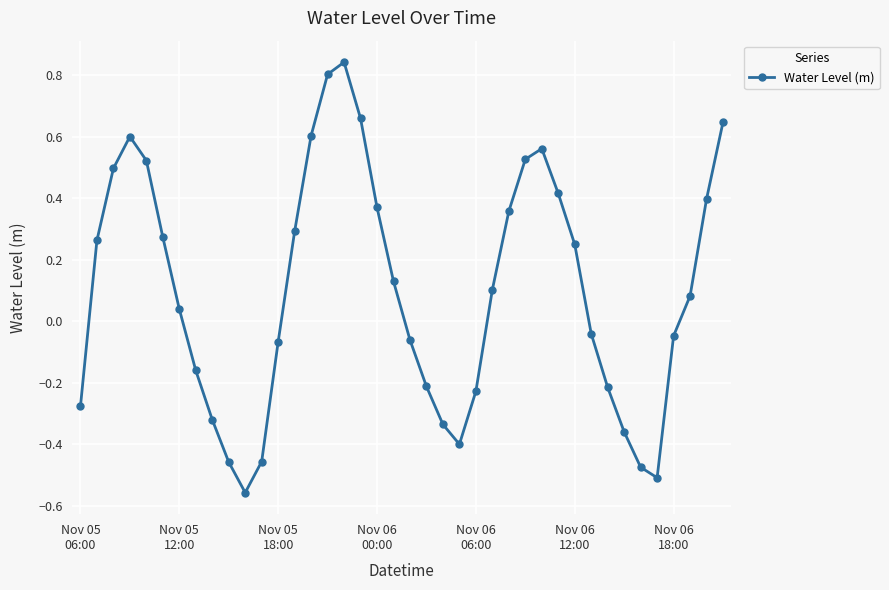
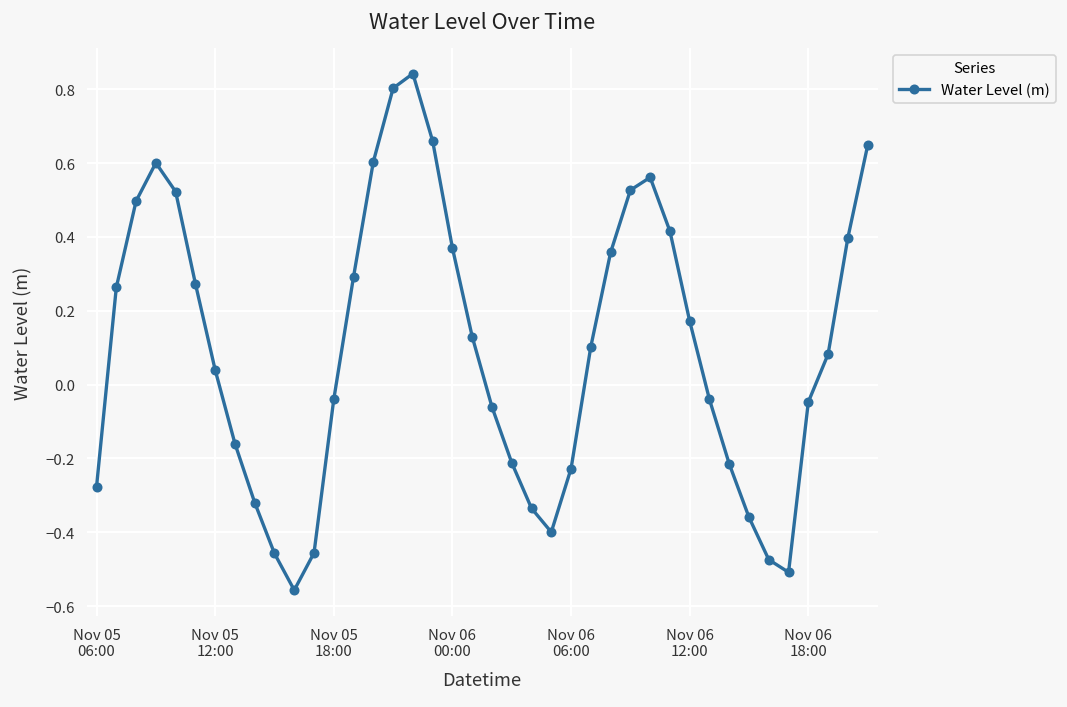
Nov 05 18:00: -0.07 -> -0.04
Nov 06 12:00: 0.25 -> 0.17
